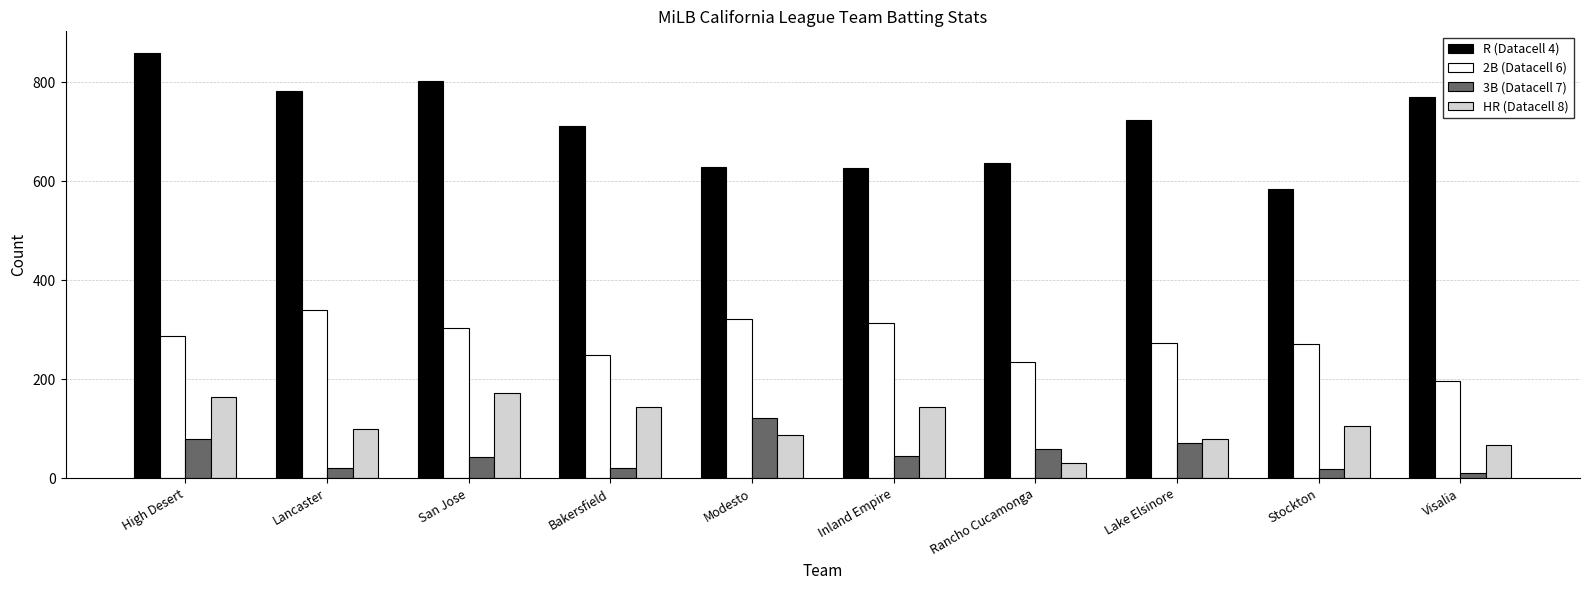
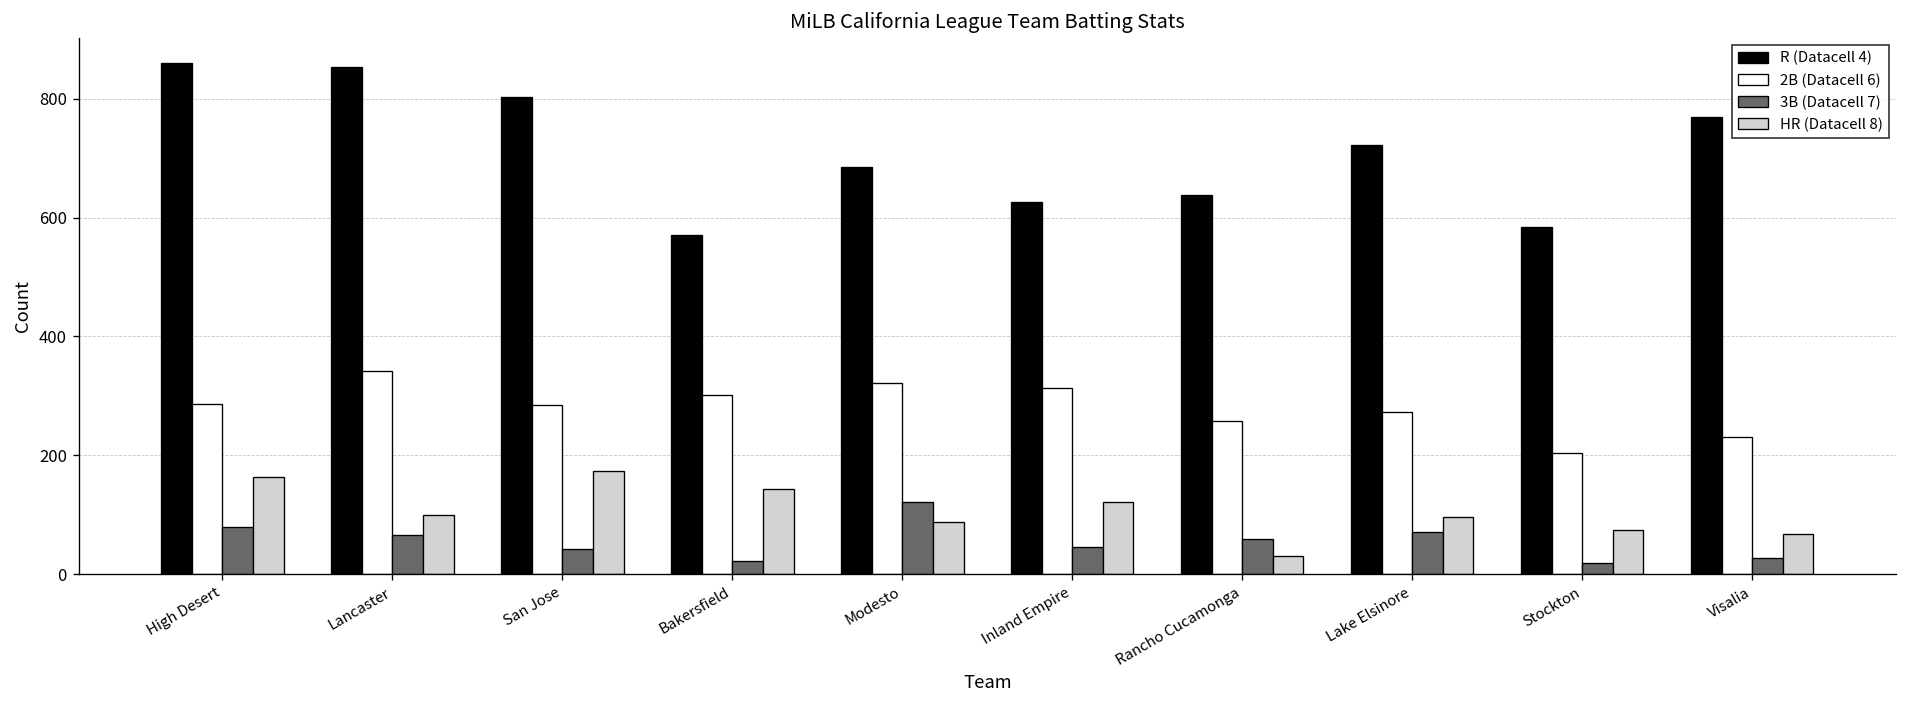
R (Datacell 4), Lancaster: 780 -> 850
3B (Datacell 7), Lancaster: 20 -> 70
2B (Datacell 6), San Jose: 300 -> 280
R (Datacell 4), Bakersfield: 710 -> 570
2B (Datacell 6), Bakersfield: 250 -> 300
R (Datacell 4), Modesto: 630 -> 690
HR (Datacell 8), Inland Empire: 140 -> 120
2B (Datacell 6), Rancho Cucamonga: 240 -> 260
HR (Datacell 8), Lake Elsinore: 80 -> 100
2B (Datacell 6), Stockton: 270 -> 200
HR (Datacell 8), Stockton: 110 -> 80
2B (Datacell 6), Visalia: 200 -> 230
3B (Datacell 7), Visalia: 10 -> 30
